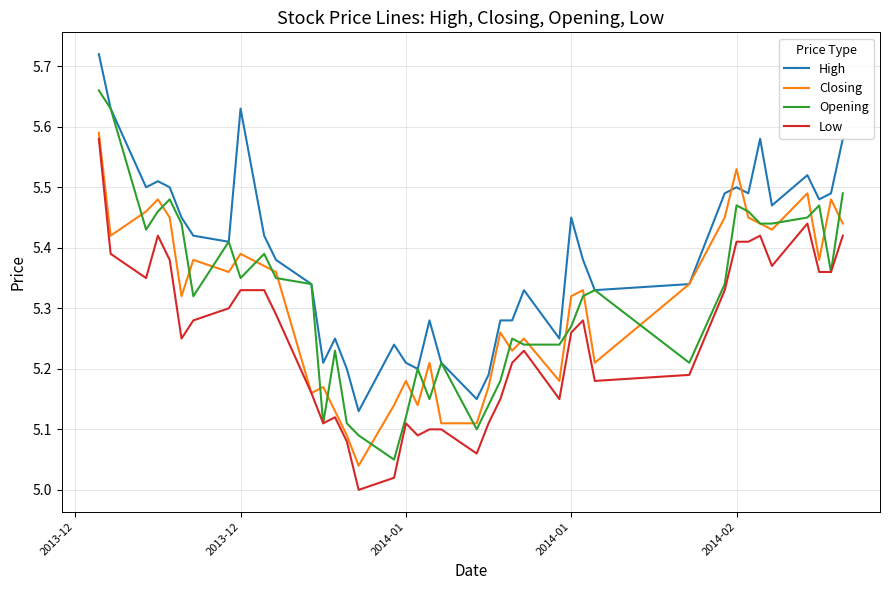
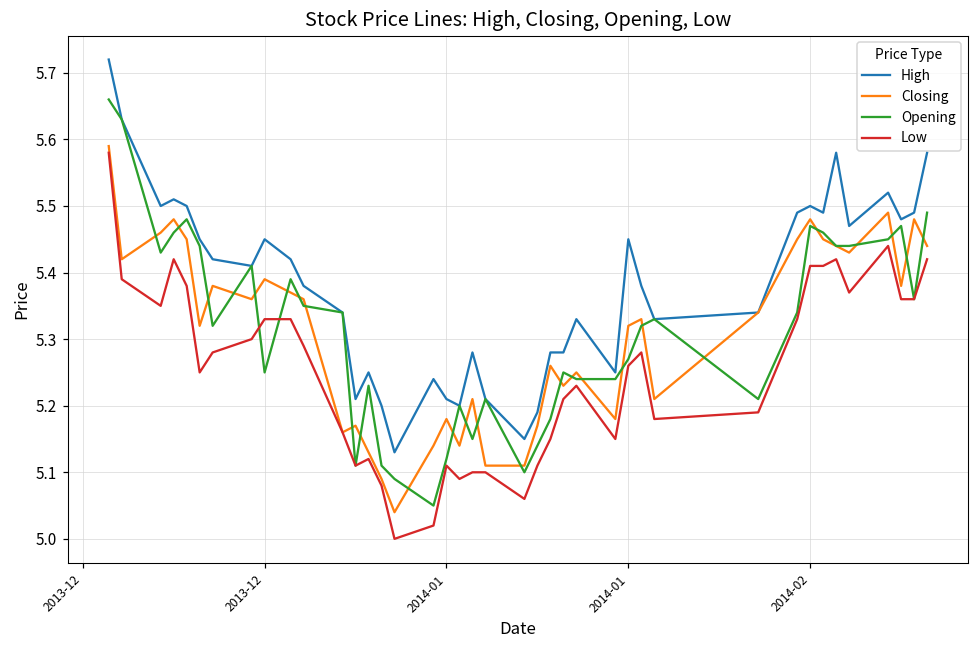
High, 2013-12: 5.63 -> 5.45
Opening, 2013-12: 5.35 -> 5.25
Closing, 2014-02: 5.53 -> 5.48
